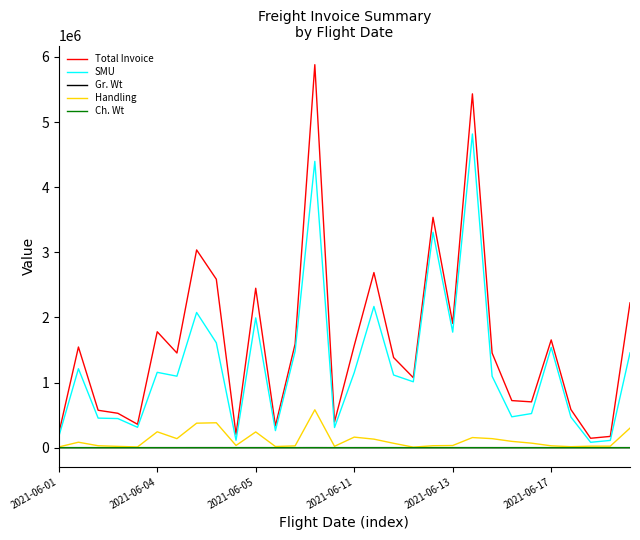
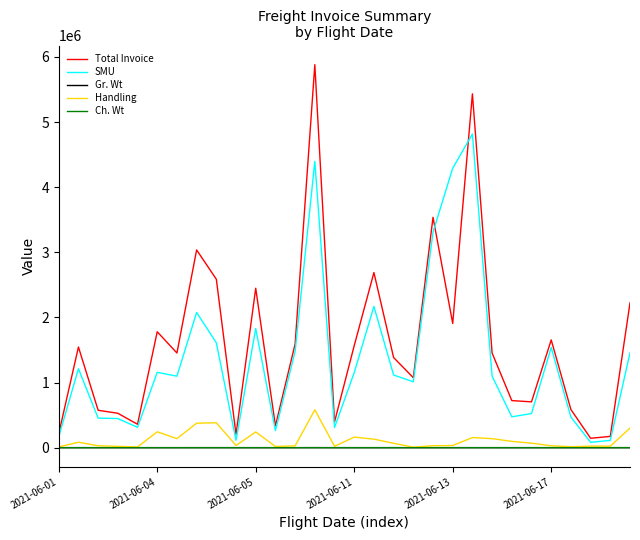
SMU, 2021-06-05: 2000000 -> 1800000
SMU, 2021-06-13: 1800000 -> 4300000
